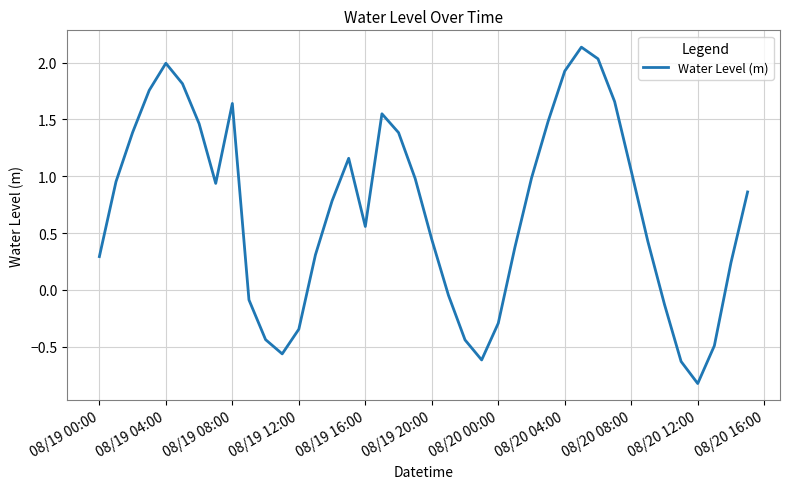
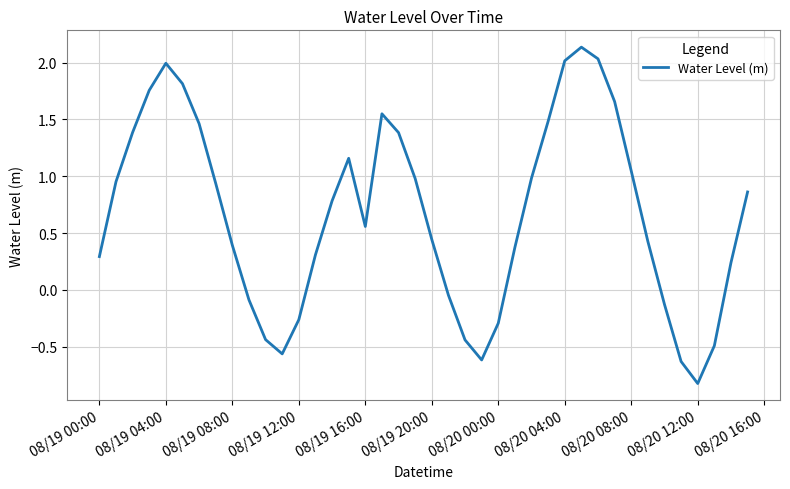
08/19 08:00: 1.64 -> 0.39
08/19 12:00: -0.35 -> -0.26
08/20 04:00: 1.93 -> 2.02
